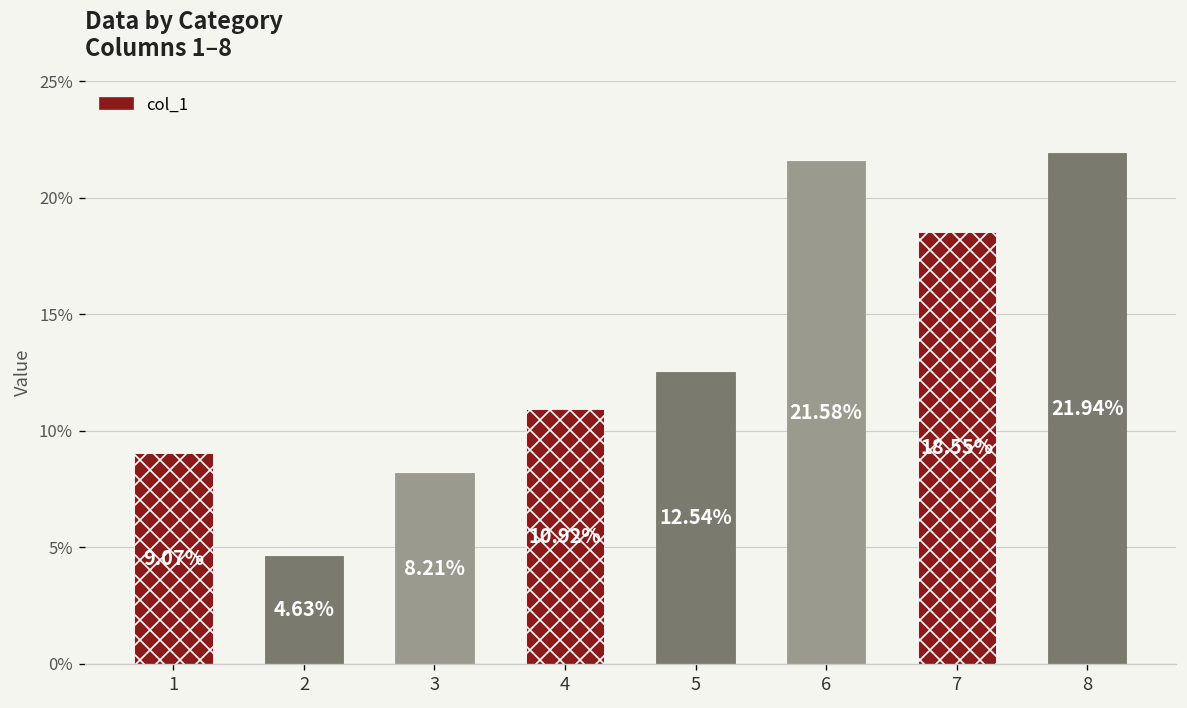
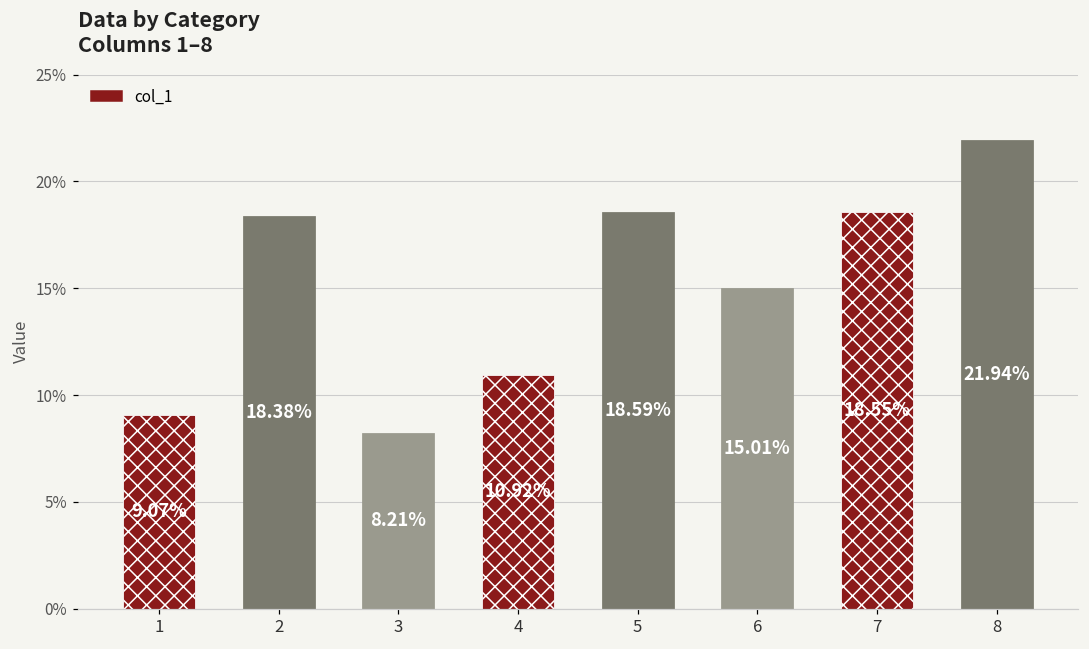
2: 4.63% -> 18.38%
5: 12.54% -> 18.59%
6: 21.58% -> 15.01%
